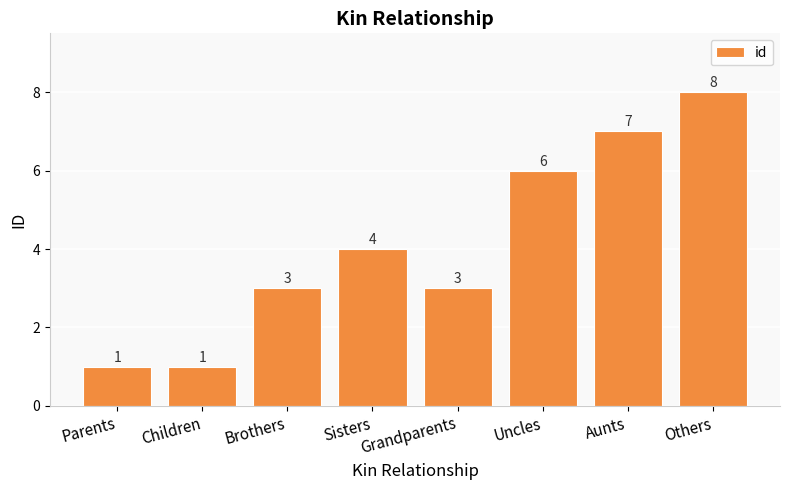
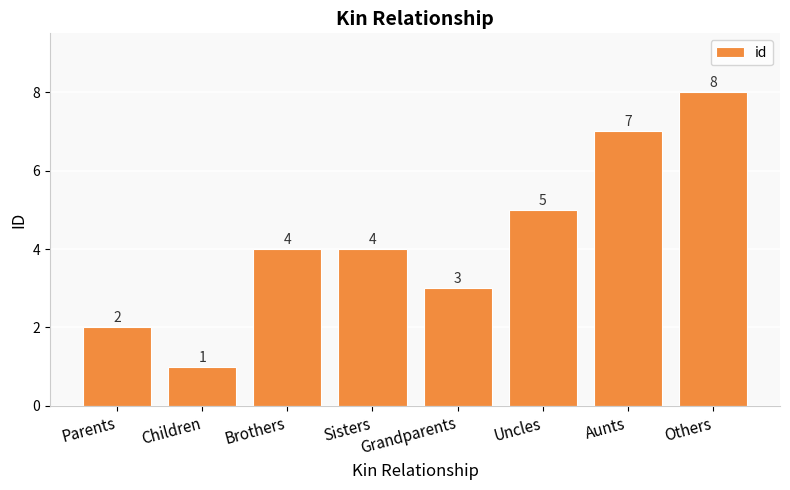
Parents: 1 -> 2
Brothers: 3 -> 4
Uncles: 6 -> 5
